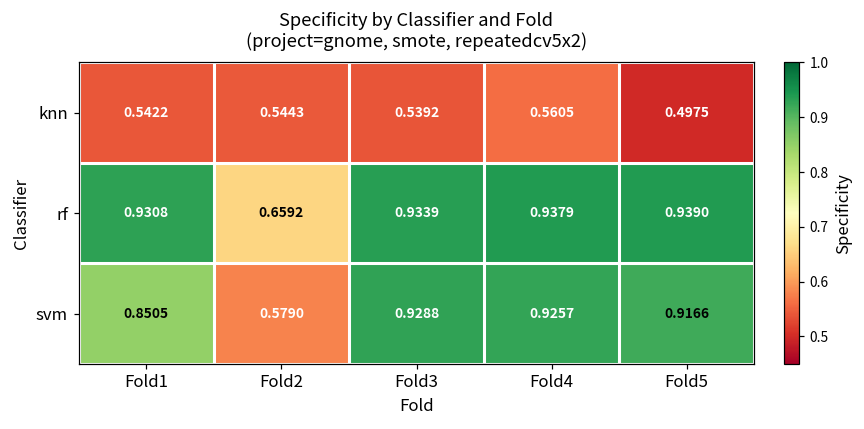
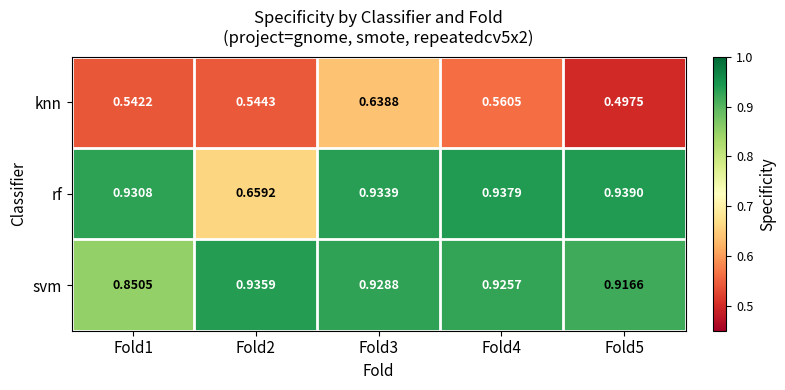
knn, Fold3: 0.5392 -> 0.6388
svm, Fold2: 0.5790 -> 0.9359
